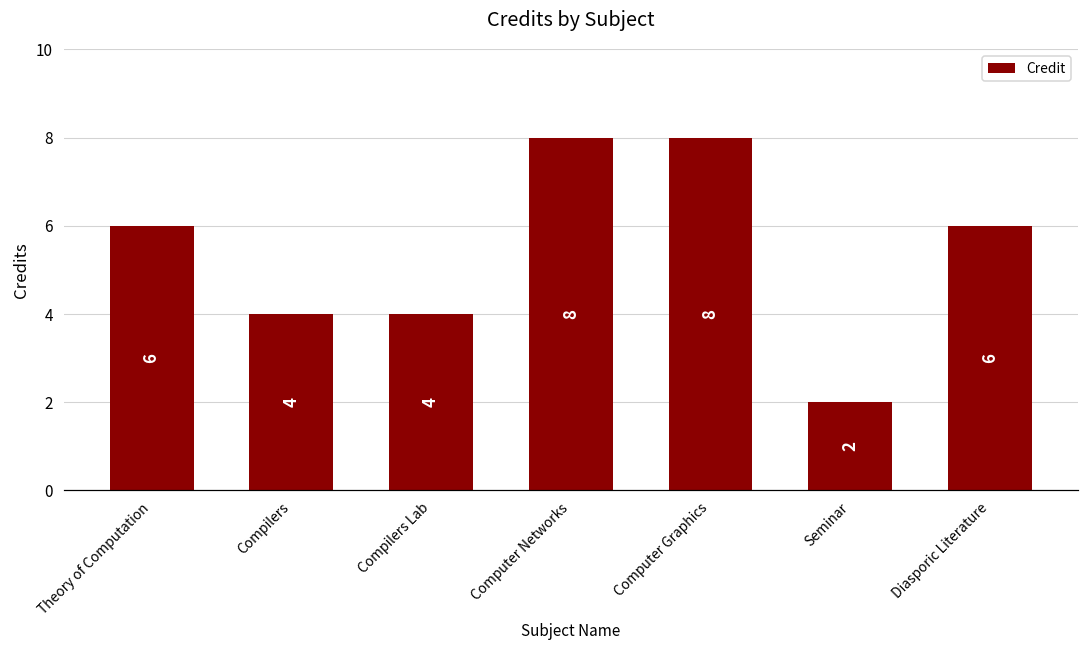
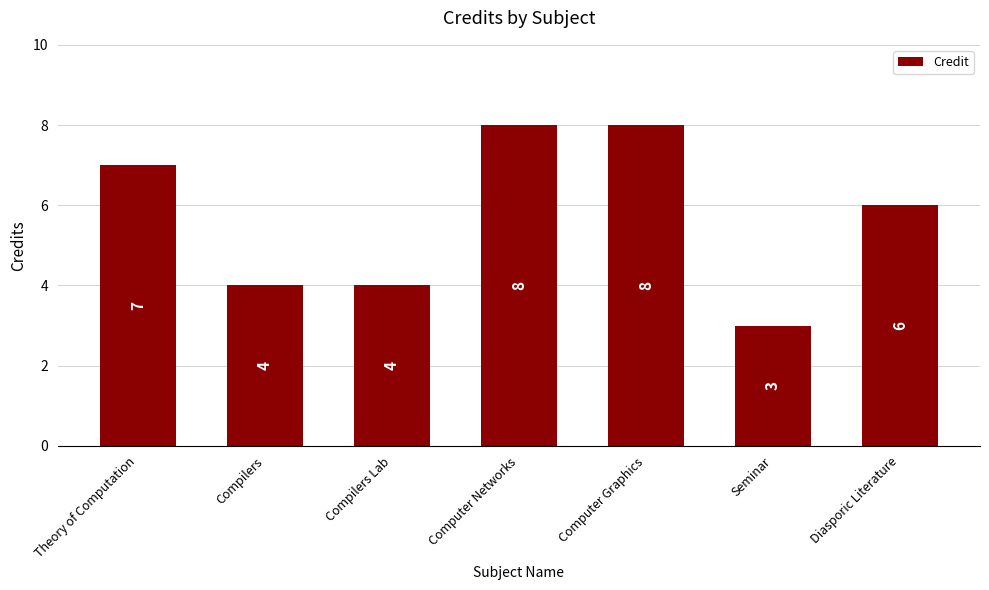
Theory of Computation: 6 -> 7
Seminar: 2 -> 3
